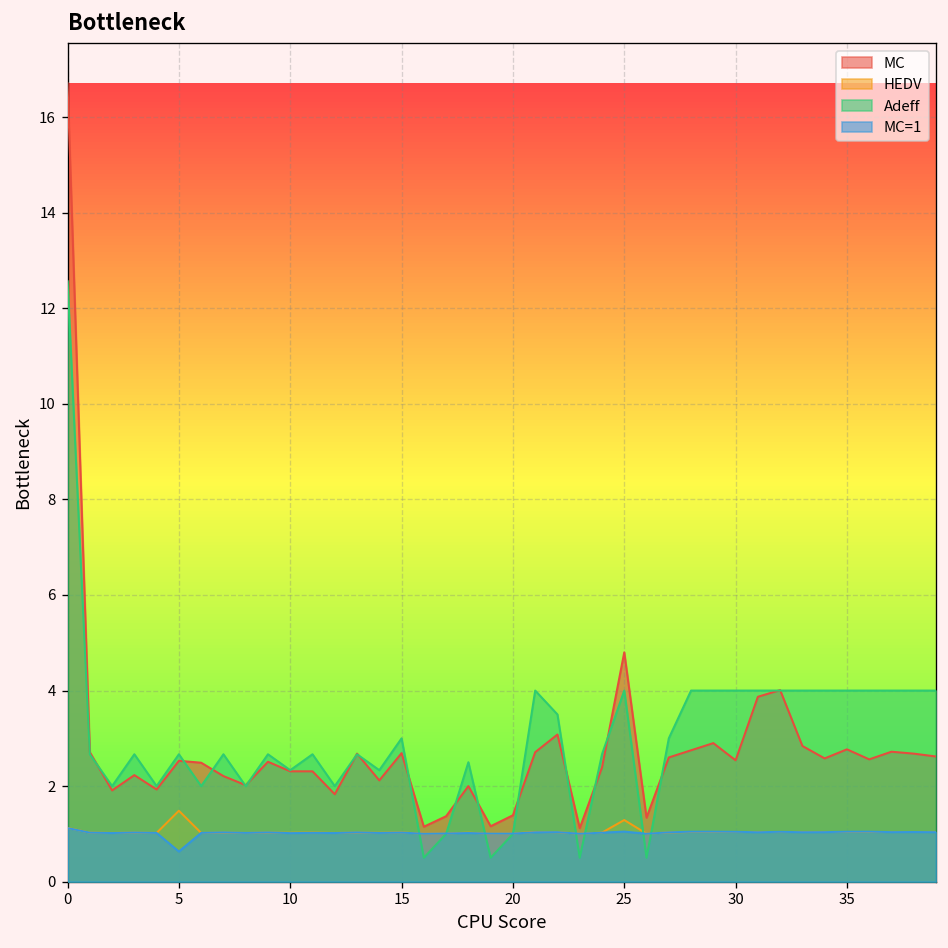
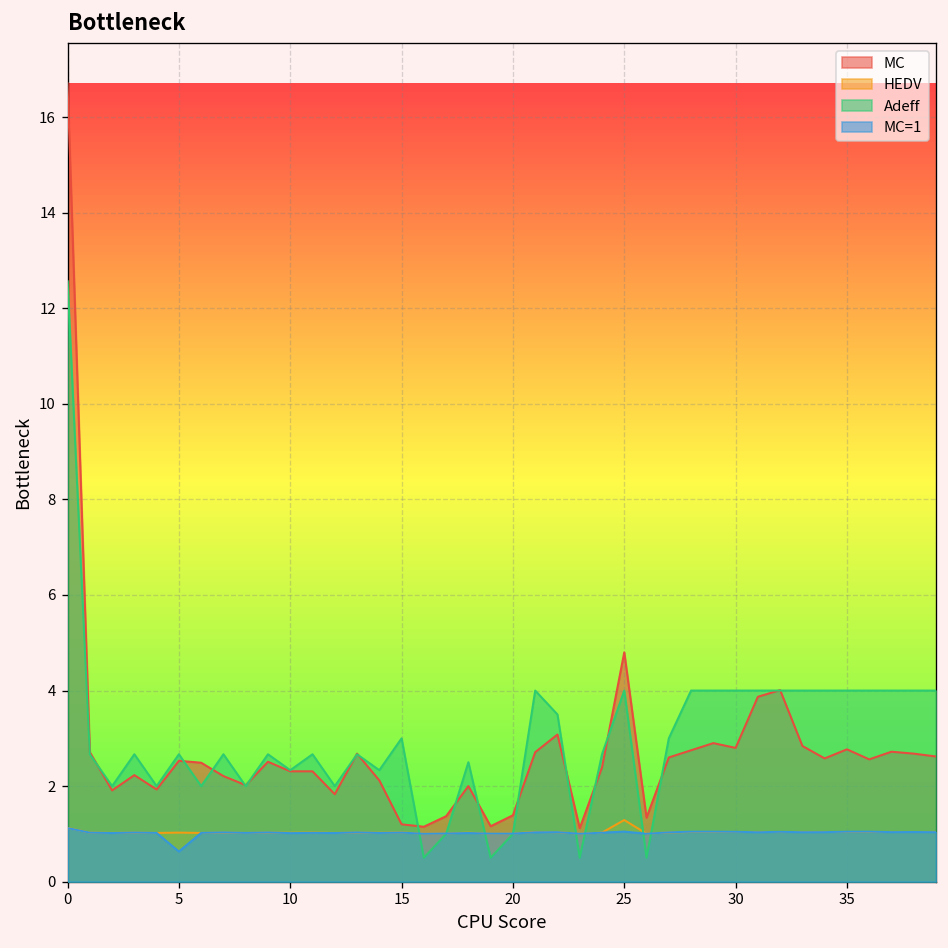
HEDV, 5: 1.5 -> 1.0
MC, 15: 2.7 -> 1.2
MC, 30: 2.5 -> 2.8
